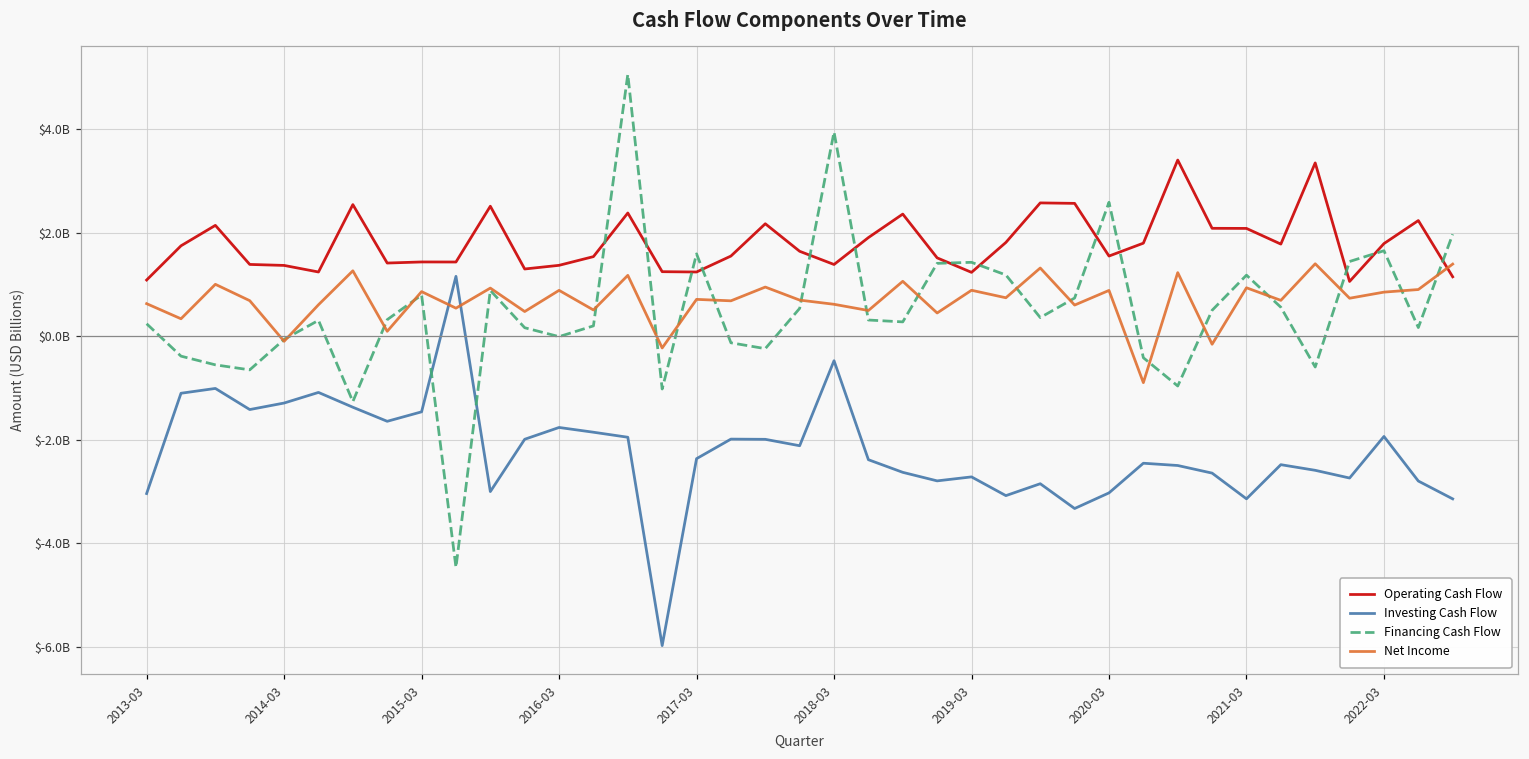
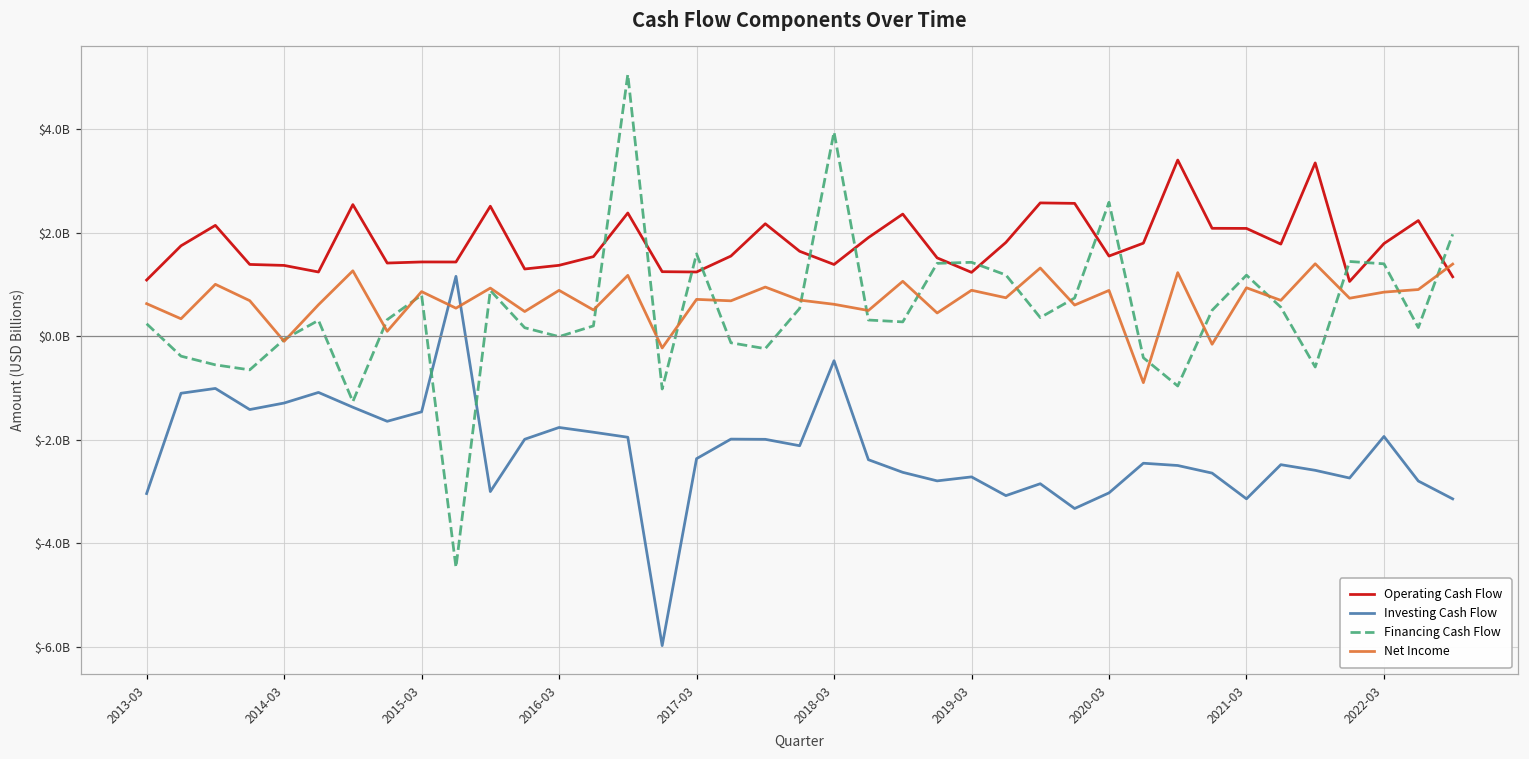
Financing Cash Flow, 2022-03: $1700000000 -> $1400000000
